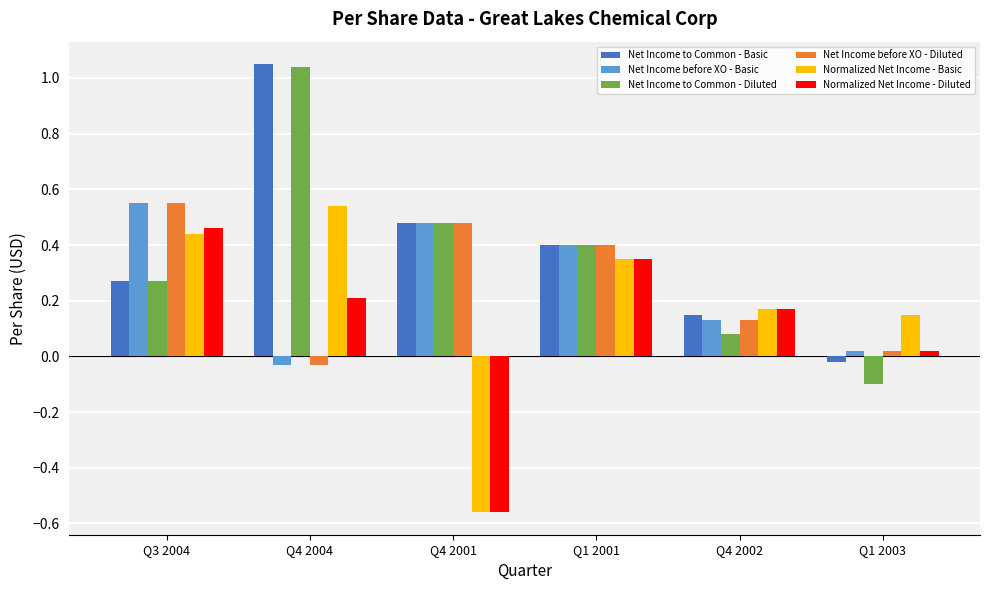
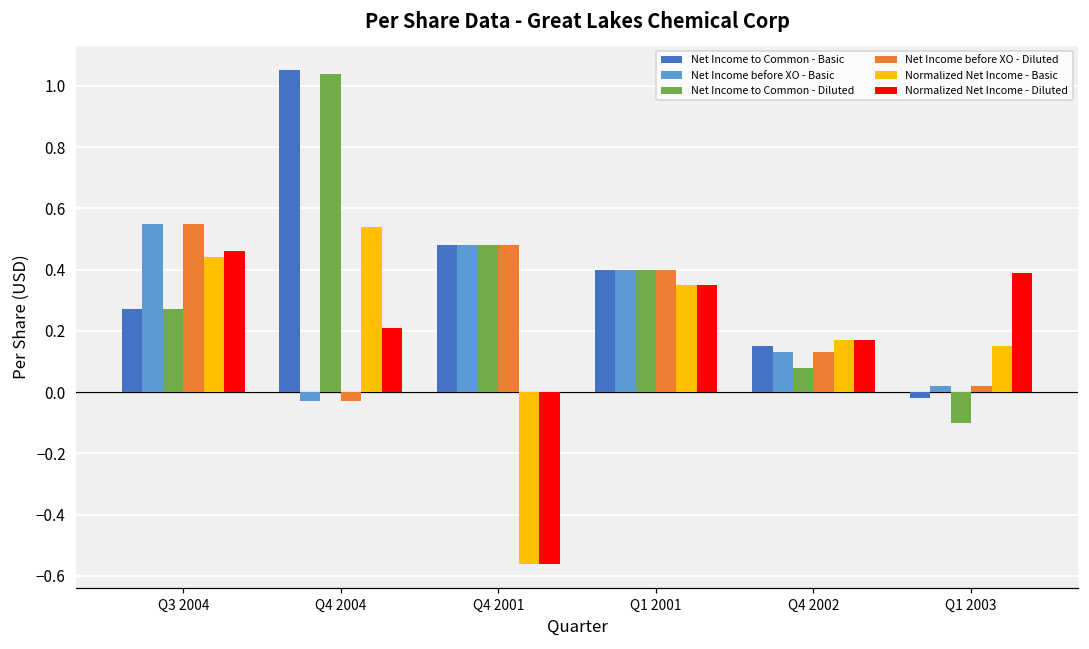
Normalized Net Income - Diluted, Q1 2003: 0.02 -> 0.39
